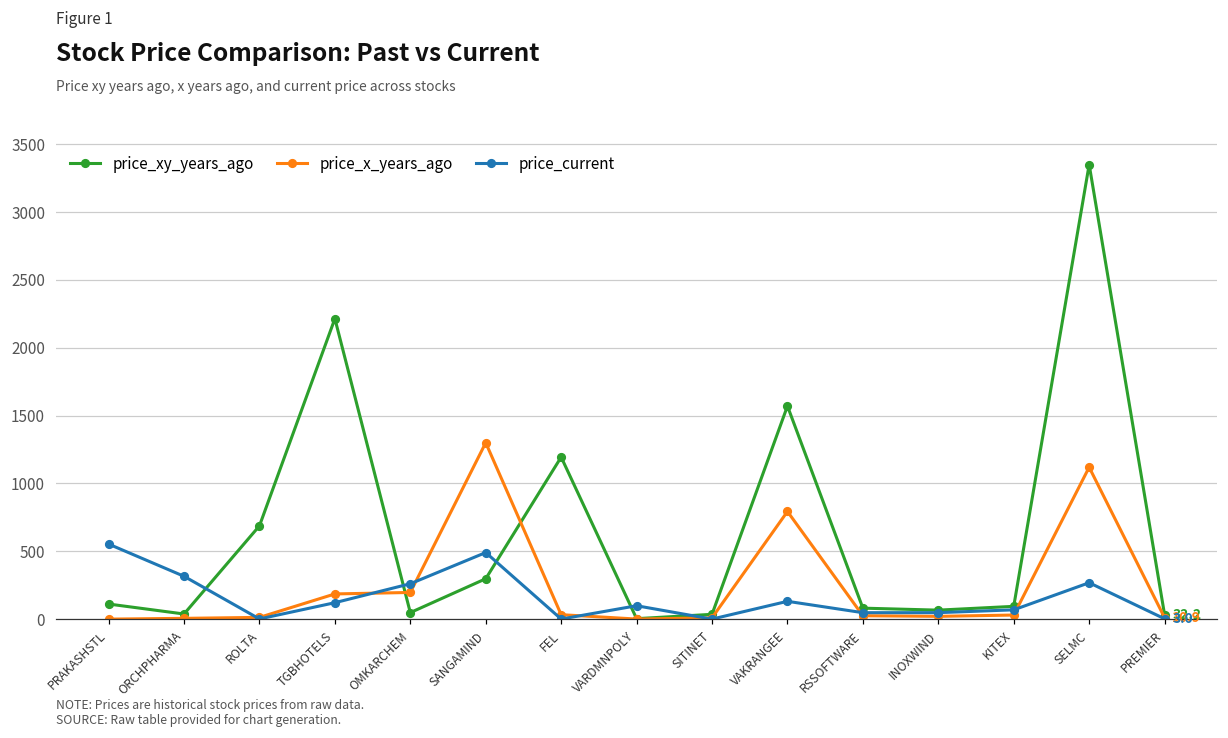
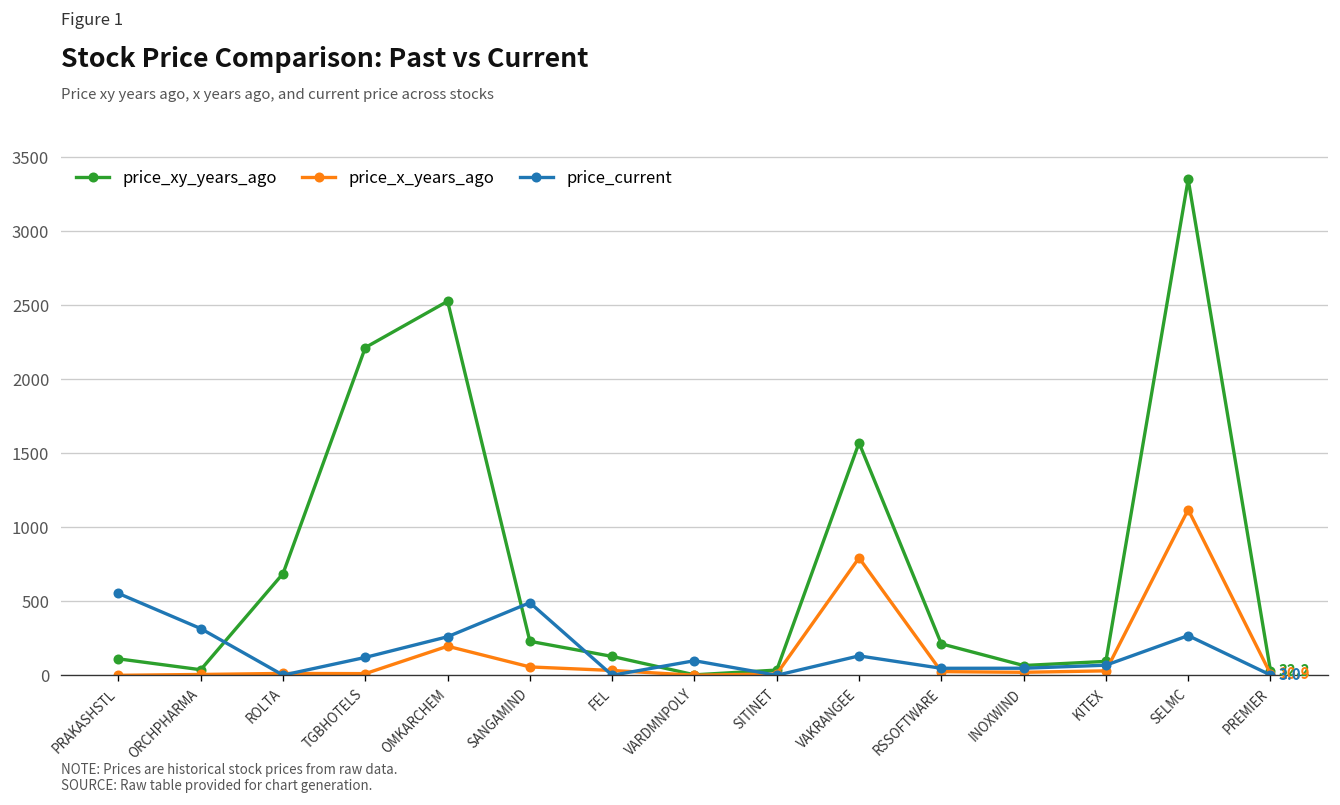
price_x_years_ago, TGBHOTELS: 190 -> 10
price_xy_years_ago, OMKARCHEM: 50 -> 2530
price_xy_years_ago, SANGAMIND: 300 -> 230
price_x_years_ago, SANGAMIND: 1300 -> 60
price_xy_years_ago, FEL: 1190 -> 130
price_xy_years_ago, RSSOFTWARE: 80 -> 210
